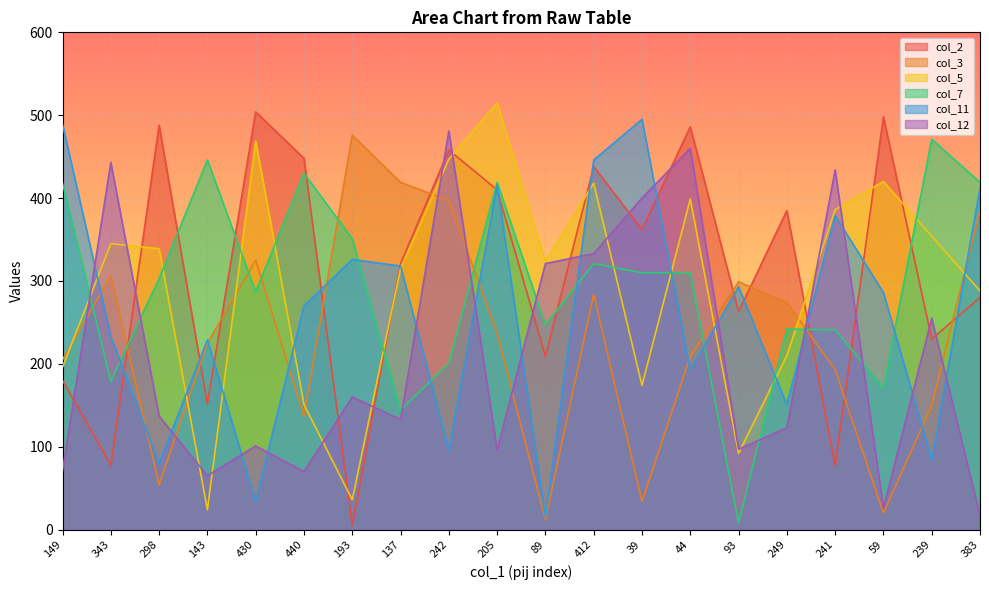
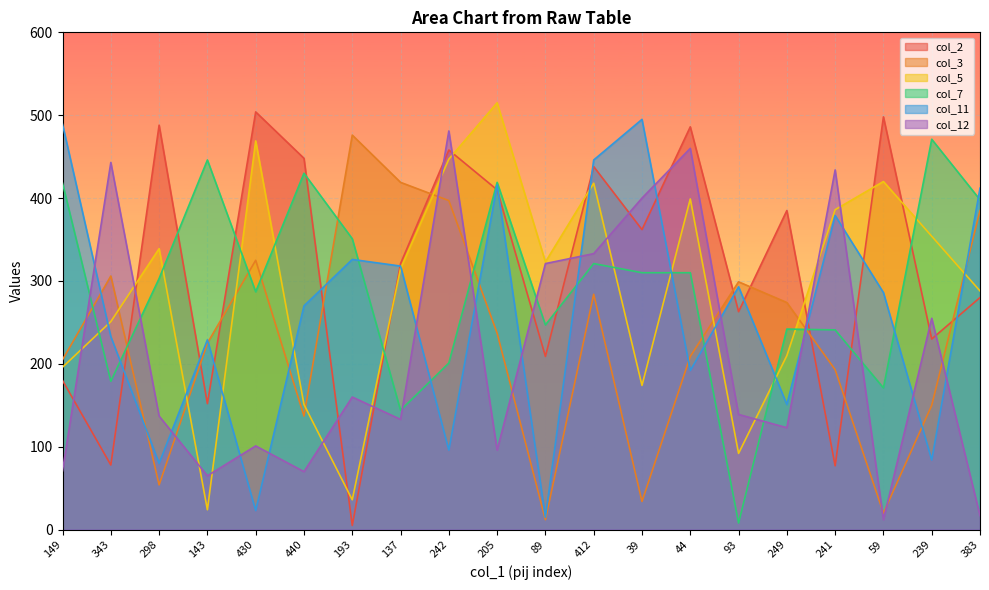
col_5, 343: 350 -> 250
col_11, 430: 30 -> 20
col_12, 93: 100 -> 140
col_12, 59: 30 -> 10
col_7, 383: 420 -> 400
